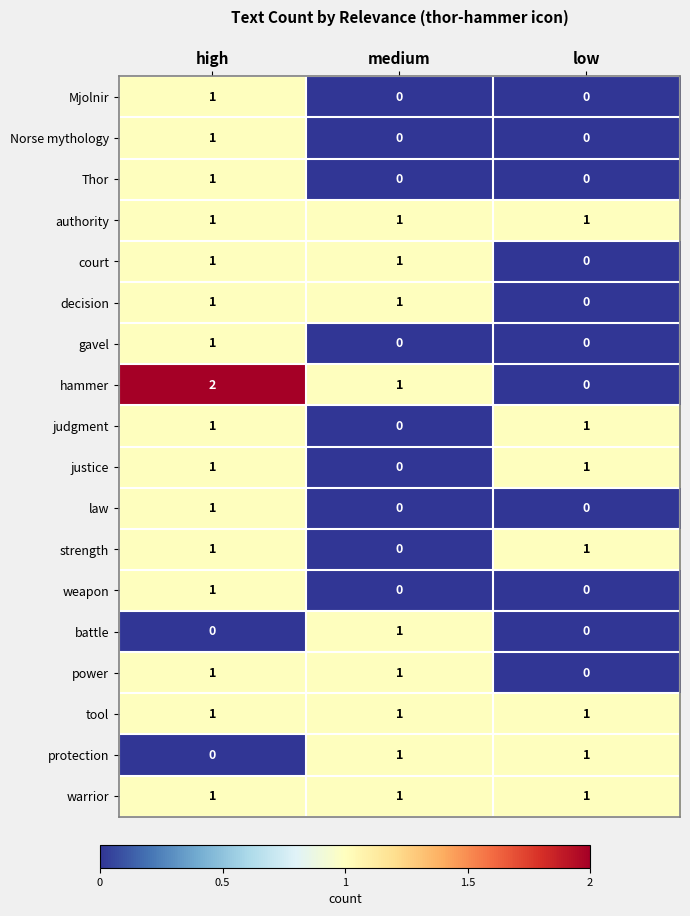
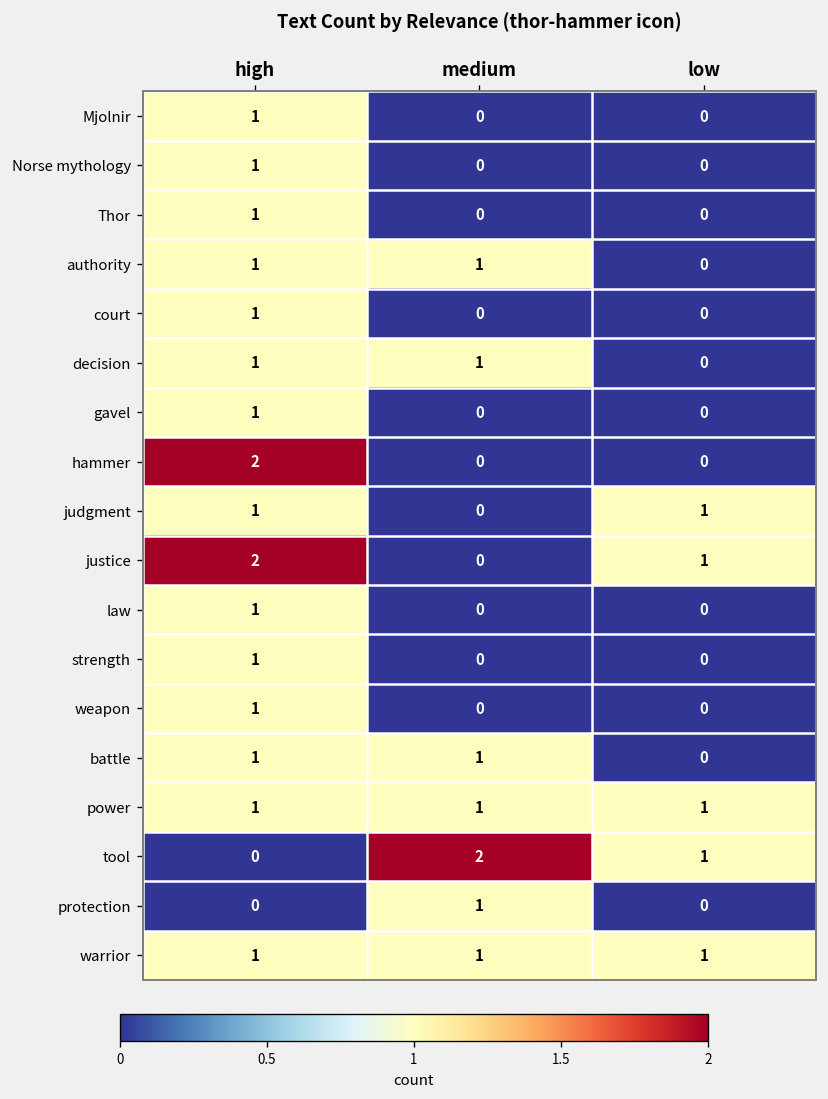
authority, low: 1 -> 0
court, medium: 1 -> 0
hammer, medium: 1 -> 0
justice, high: 1 -> 2
strength, low: 1 -> 0
battle, high: 0 -> 1
power, low: 0 -> 1
tool, high: 1 -> 0
tool, medium: 1 -> 2
protection, low: 1 -> 0
